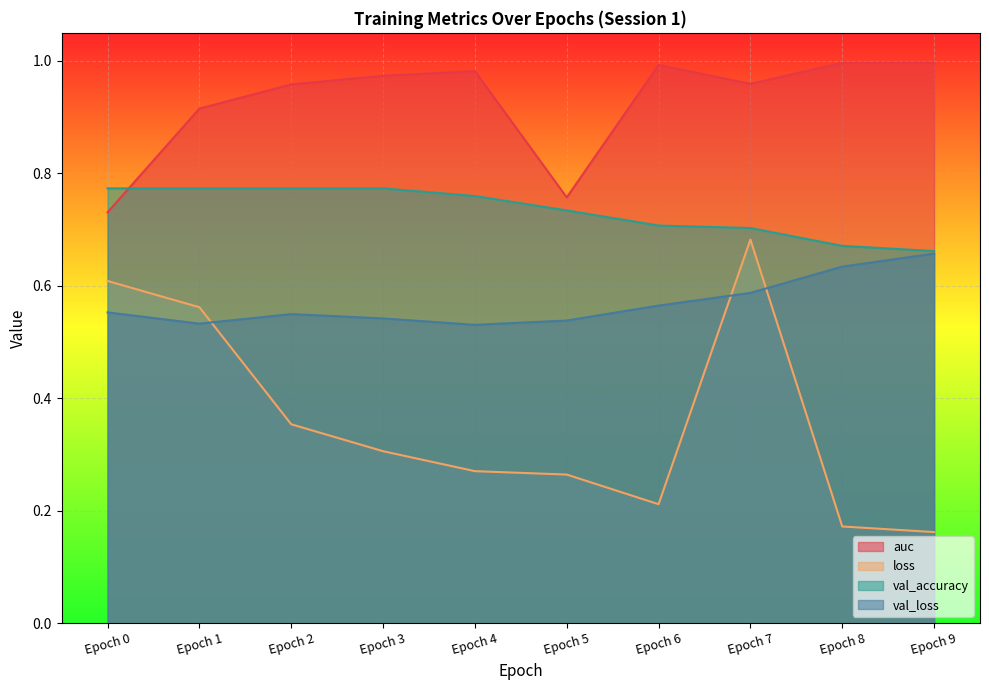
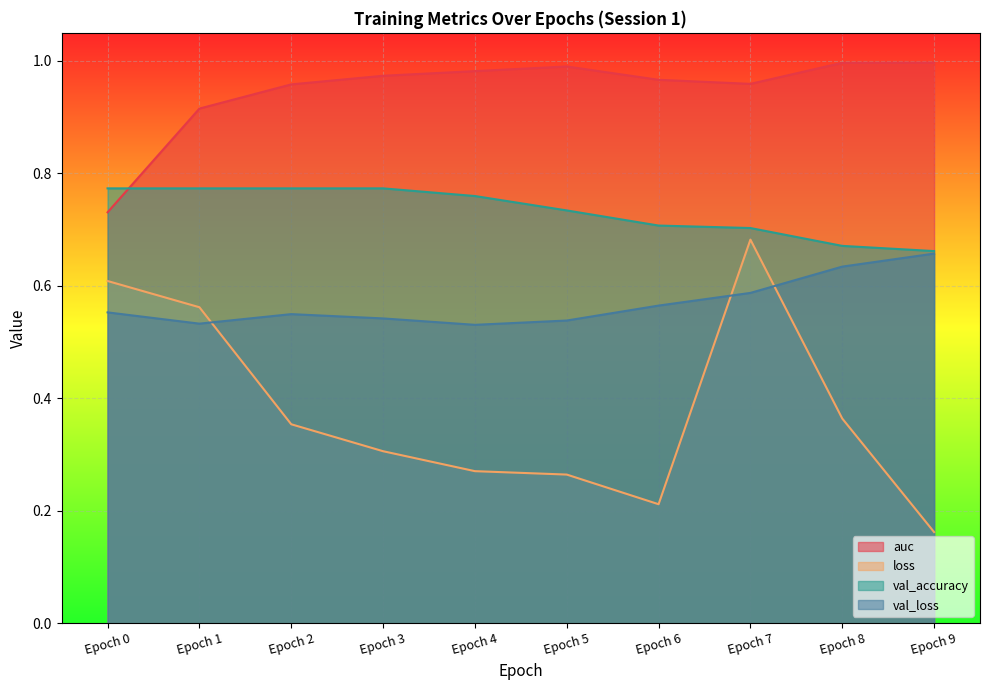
auc, Epoch 5: 0.76 -> 0.99
auc, Epoch 6: 0.99 -> 0.97
loss, Epoch 8: 0.17 -> 0.36
